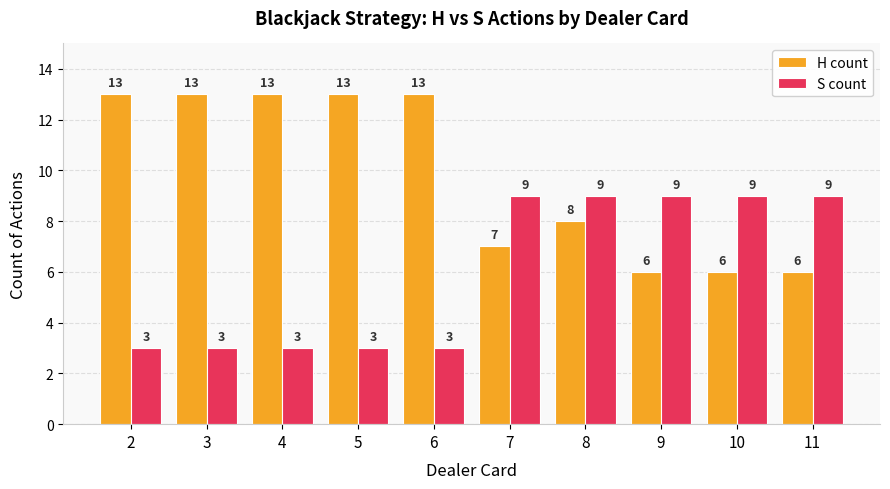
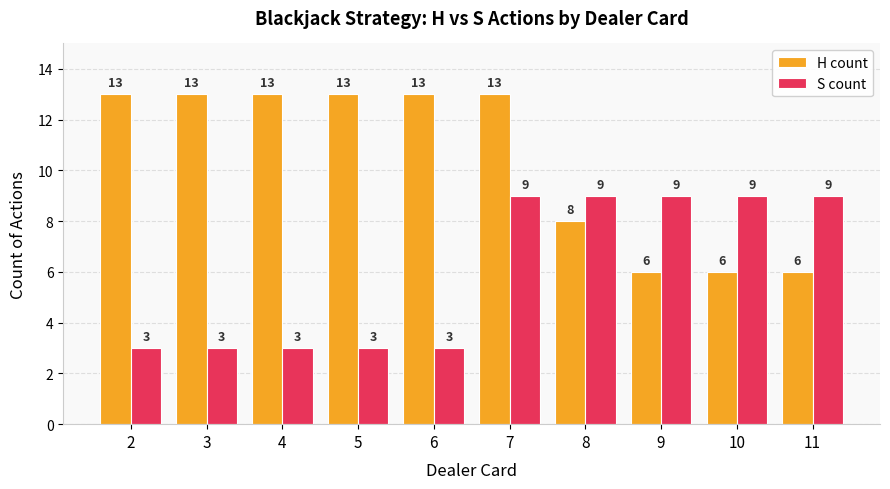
H count, 7: 7 -> 13
